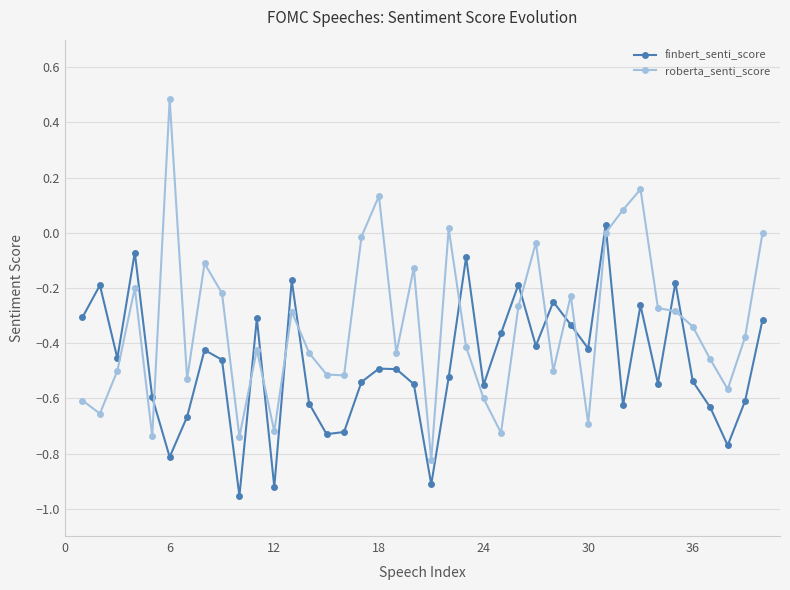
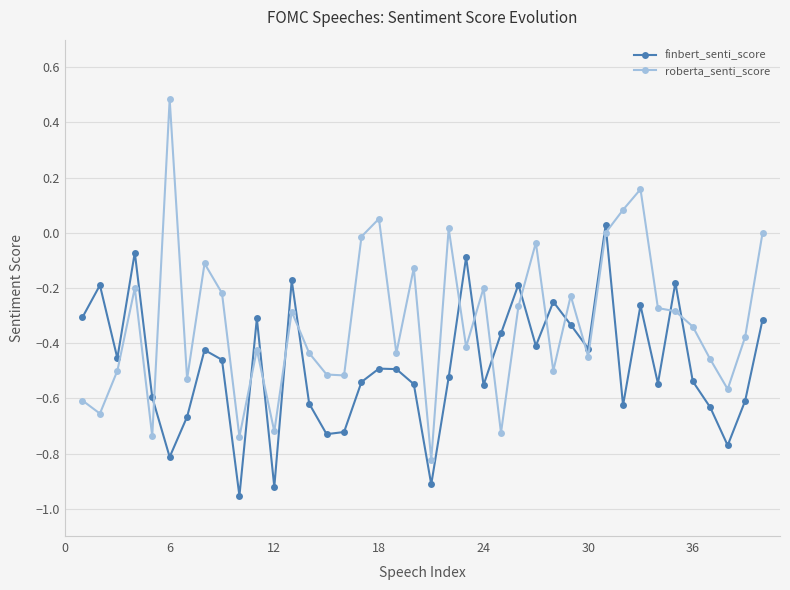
roberta_senti_score, 18: 0.13 -> 0.05
roberta_senti_score, 24: -0.6 -> -0.2
roberta_senti_score, 30: -0.69 -> -0.45
